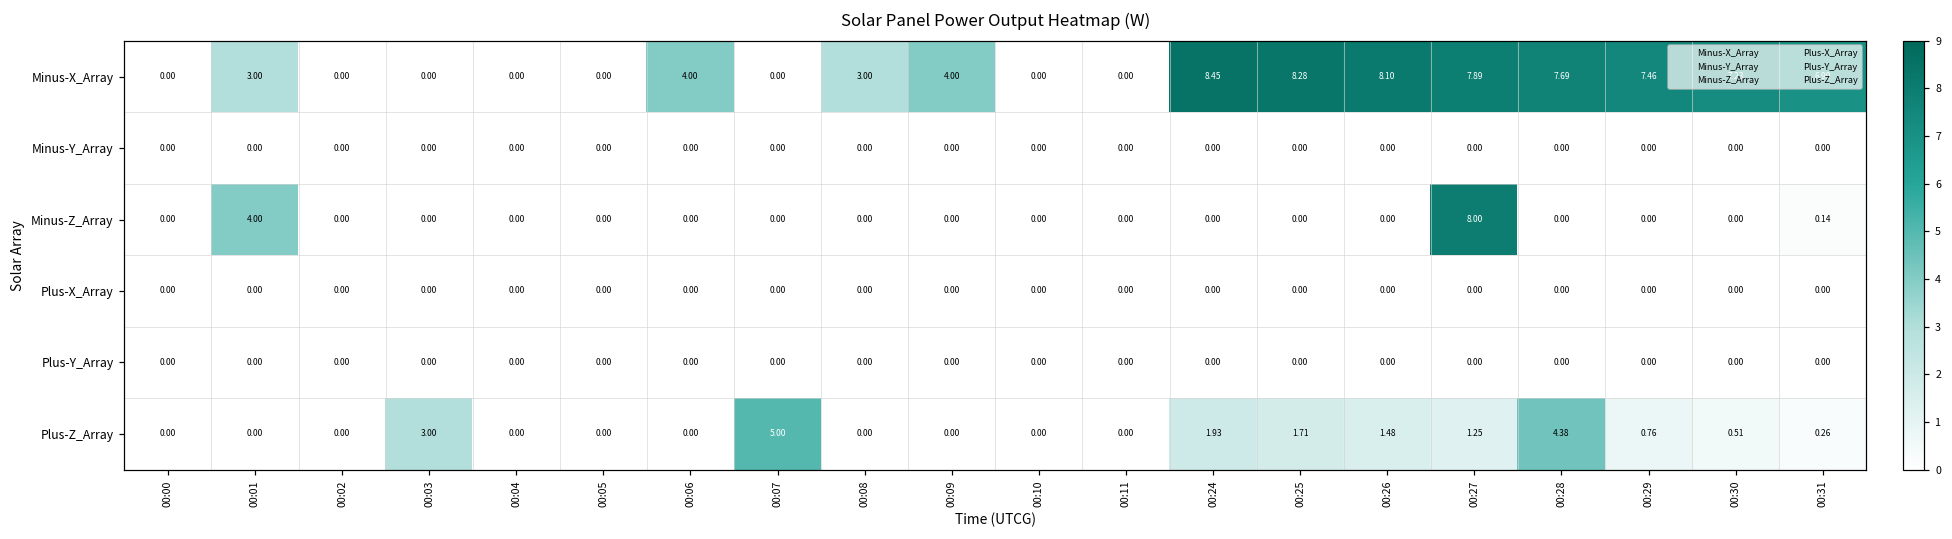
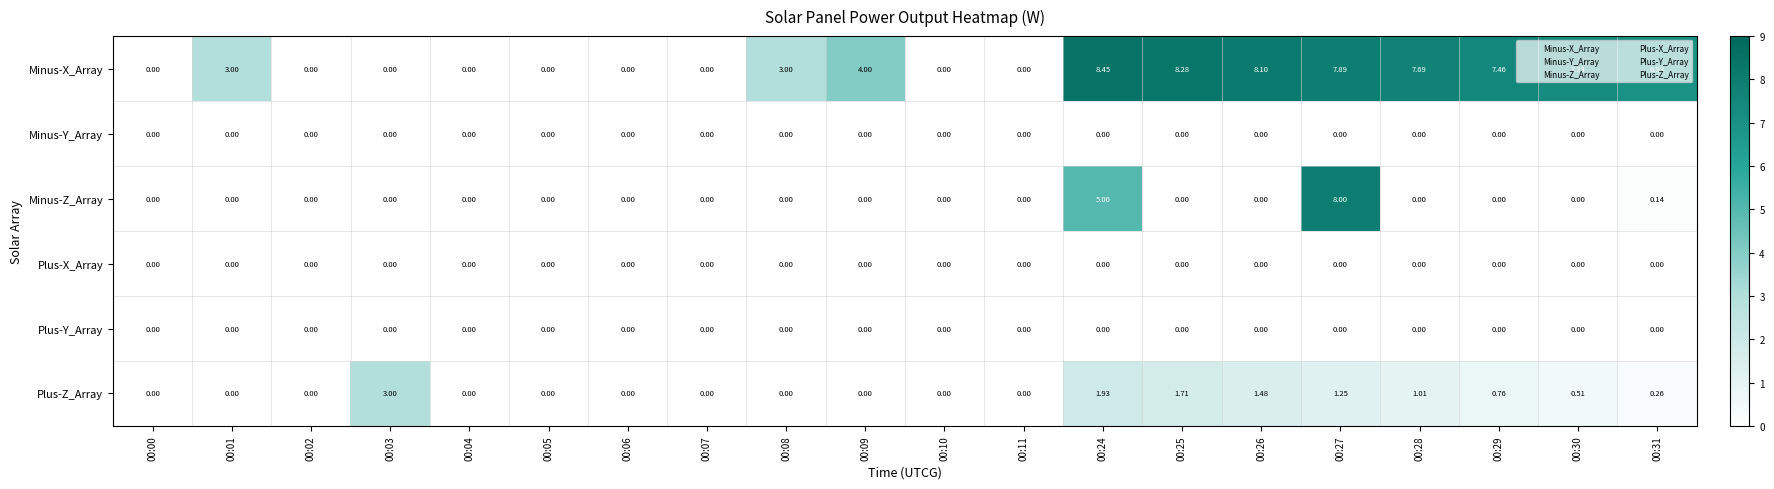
Minus-X_Array, 00:06: 4.00 -> 0.00
Minus-Z_Array, 00:01: 4.00 -> 0.00
Minus-Z_Array, 00:24: 0.00 -> 5.00
Plus-Z_Array, 00:07: 5.00 -> 0.00
Plus-Z_Array, 00:28: 4.38 -> 1.01
